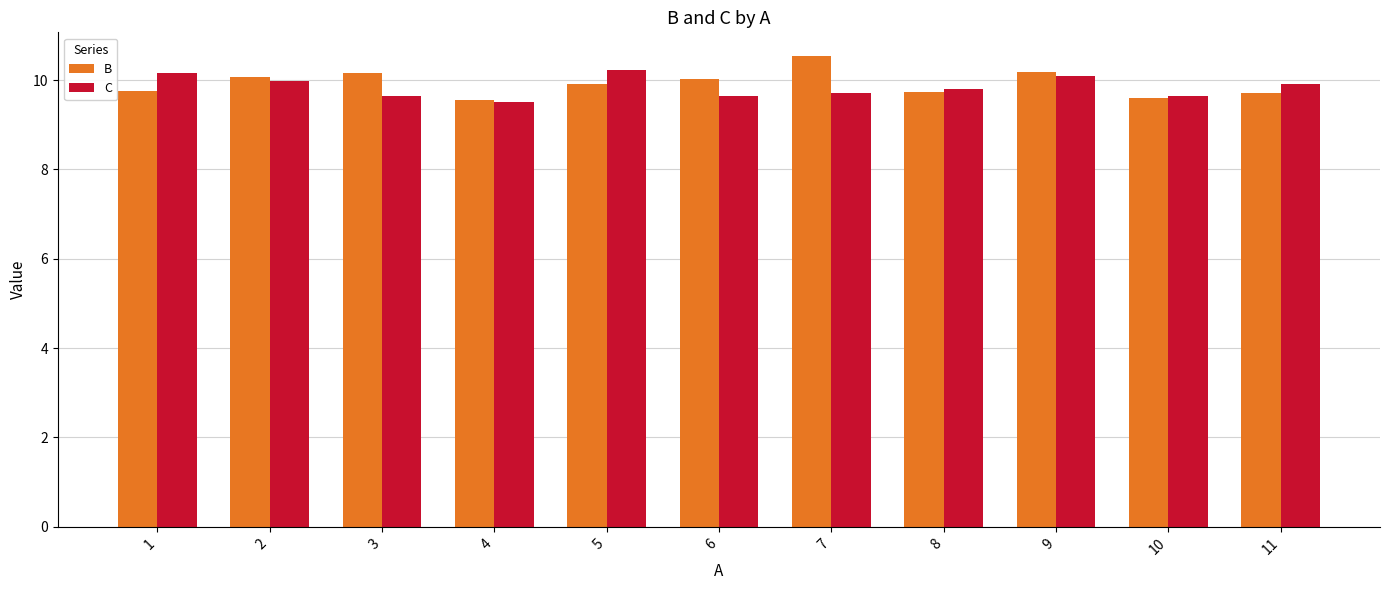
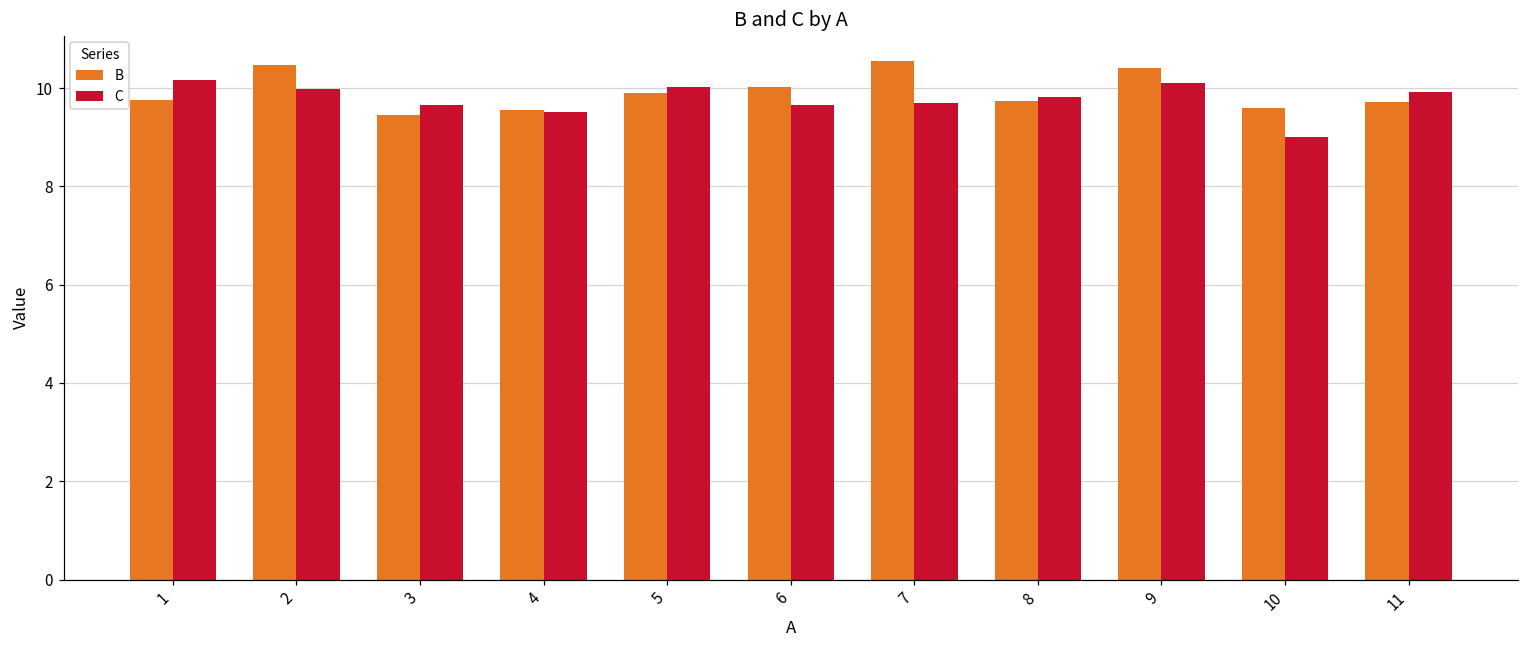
B, 2: 10.1 -> 10.5
B, 3: 10.2 -> 9.5
C, 5: 10.2 -> 10.0
B, 9: 10.2 -> 10.4
C, 10: 9.6 -> 9.0
